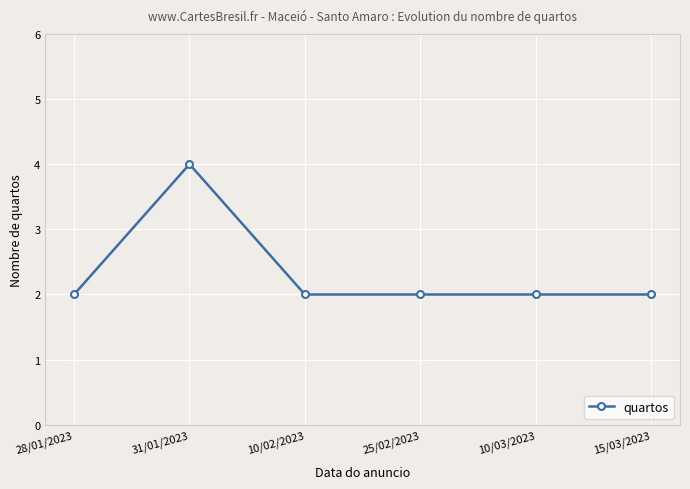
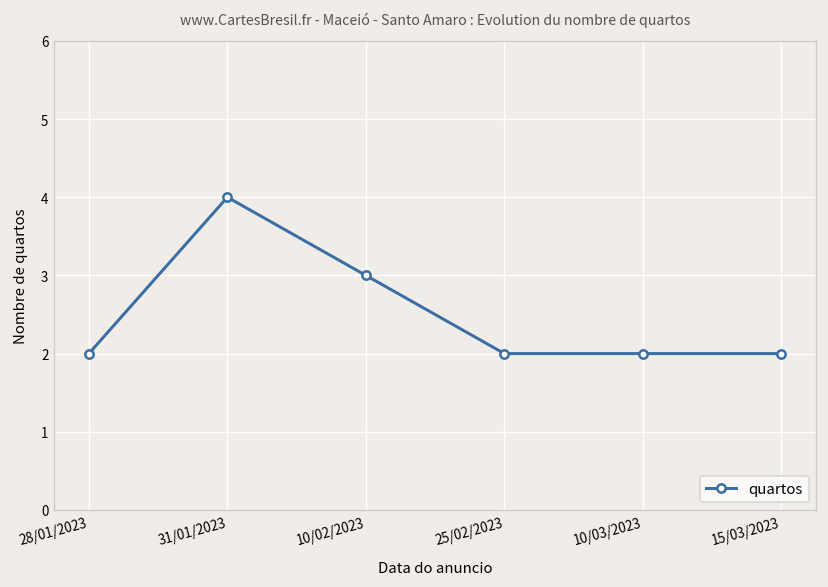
10/02/2023: 2 -> 3
